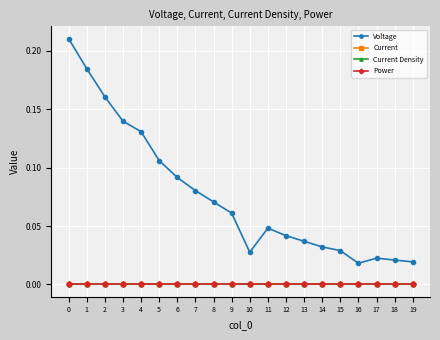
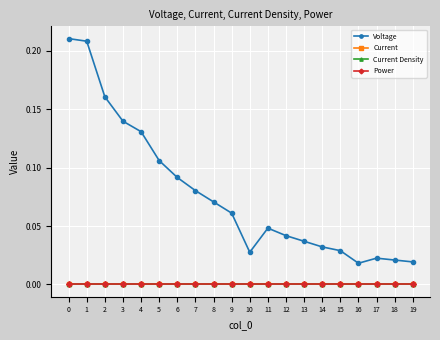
Voltage, 1: 0.185 -> 0.208
